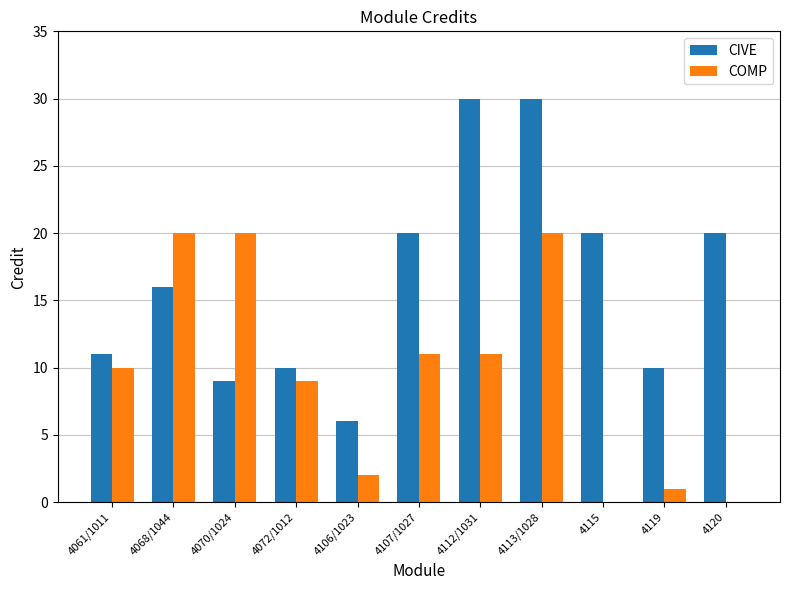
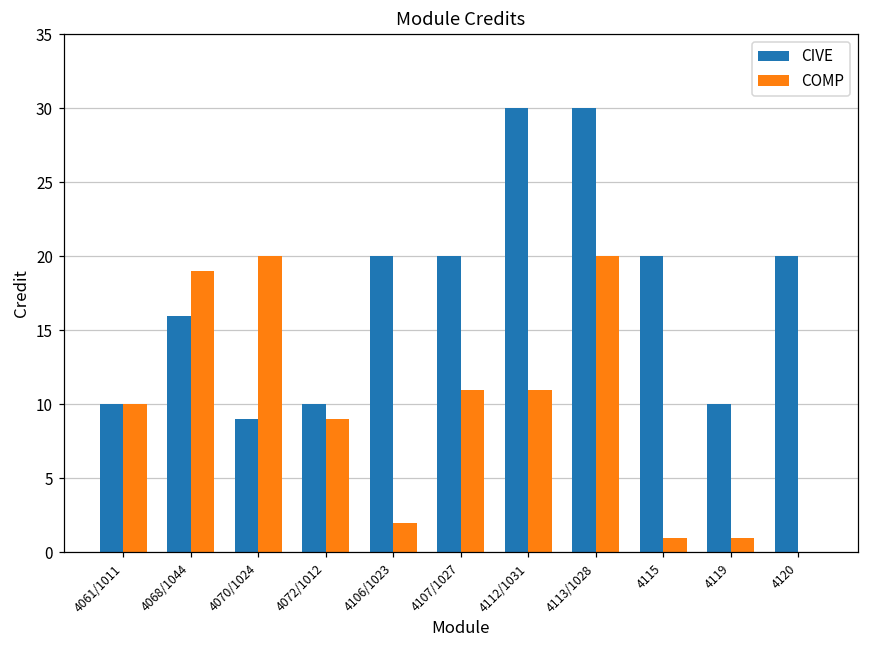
CIVE, 4061/1011: 11 -> 10
COMP, 4068/1044: 20 -> 19
CIVE, 4106/1023: 6 -> 20
COMP, 4115: 0 -> 1
